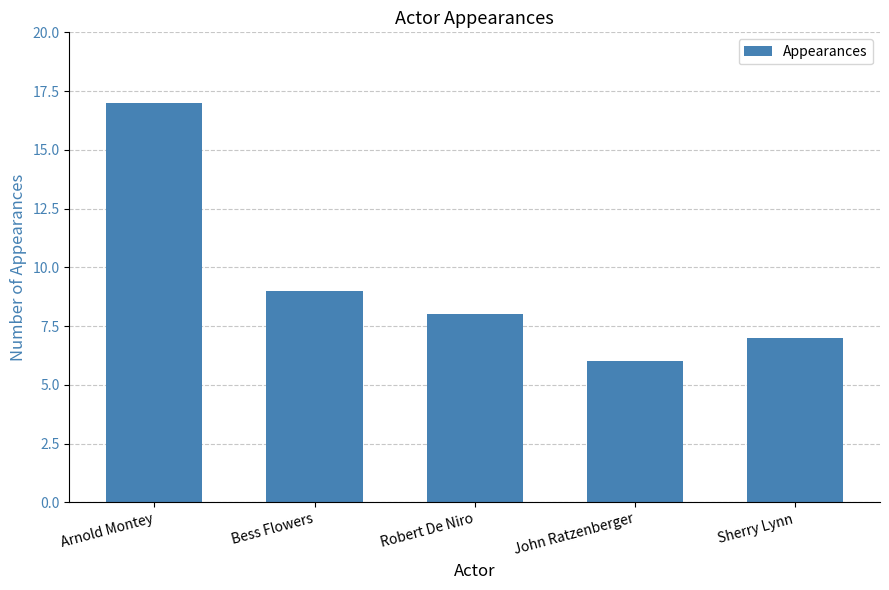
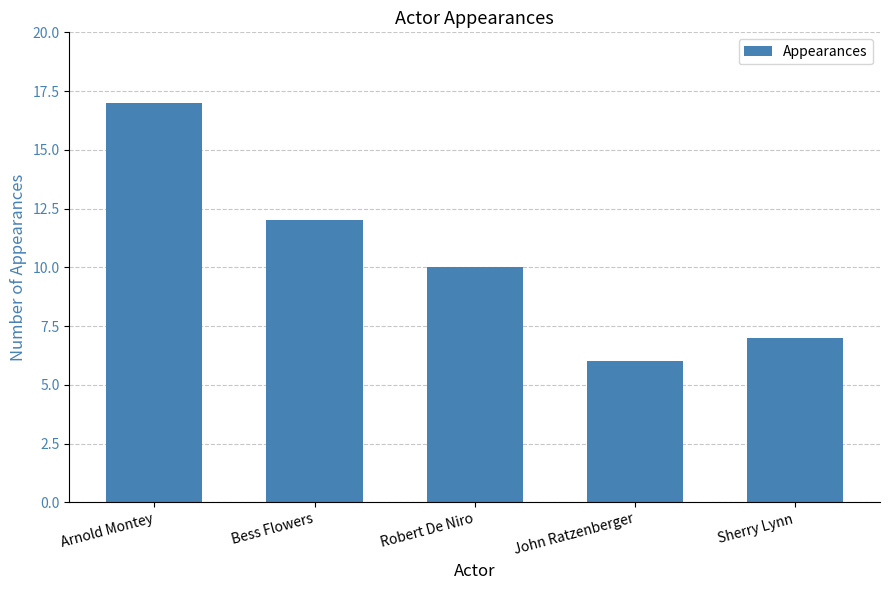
Bess Flowers: 9 -> 12
Robert De Niro: 8 -> 10
